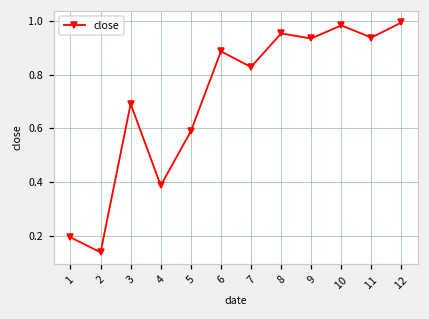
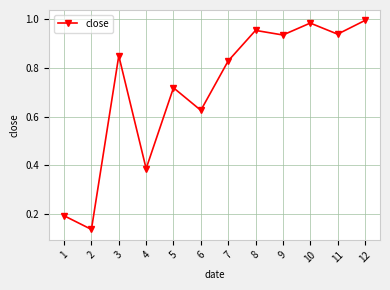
3: 0.69 -> 0.85
5: 0.59 -> 0.72
6: 0.89 -> 0.63
